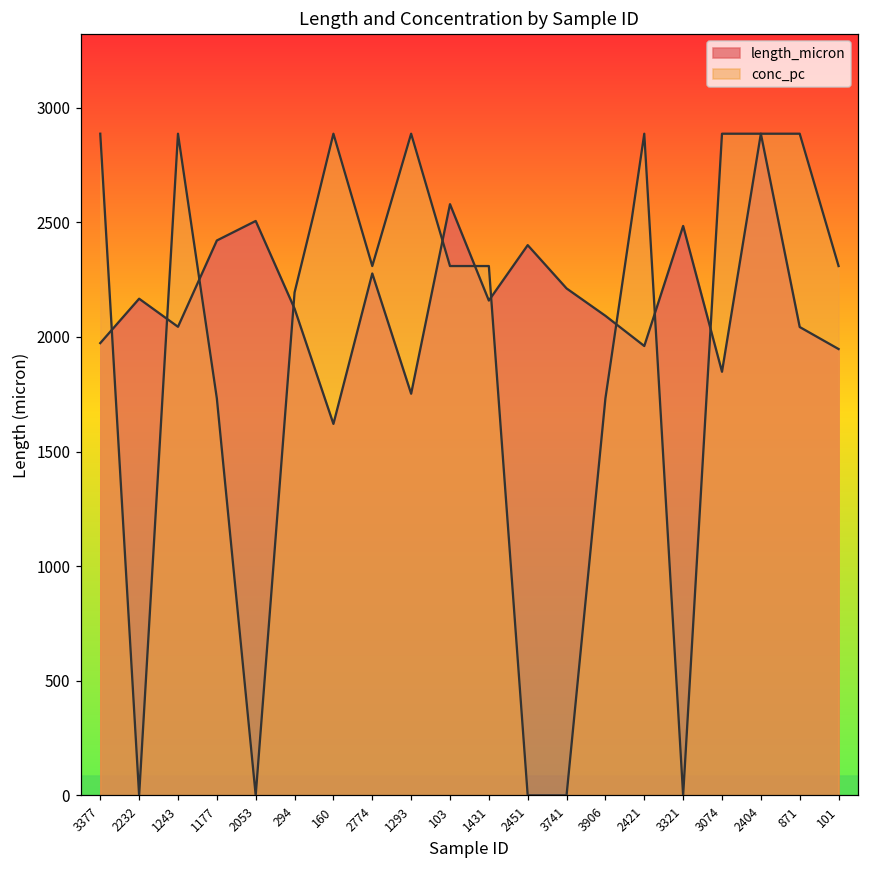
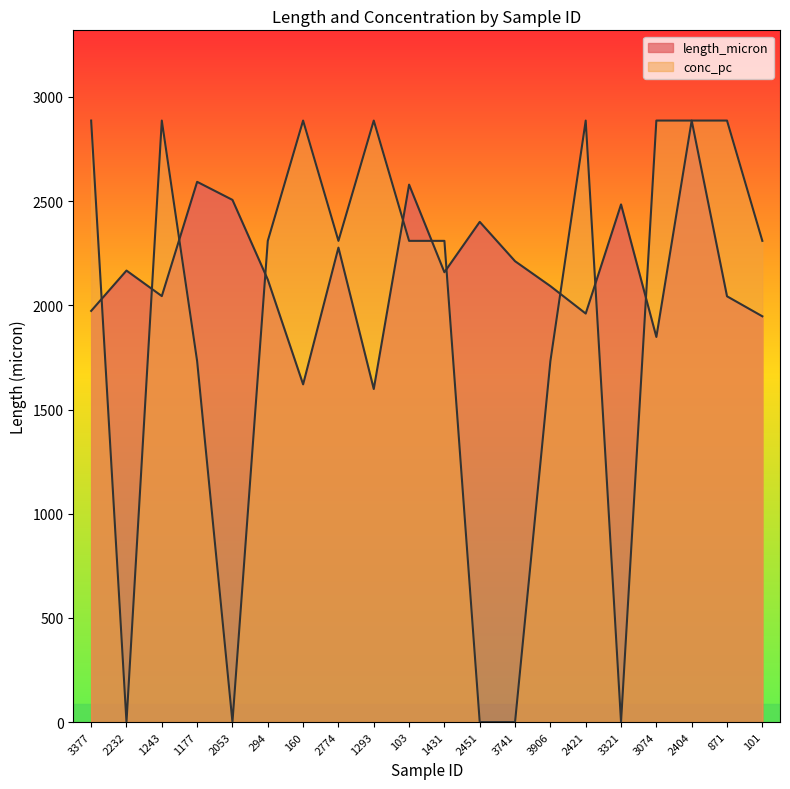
length_micron, 1177: 2420 -> 2590
conc_pc, 294: 2190 -> 2310
length_micron, 1293: 1750 -> 1600
